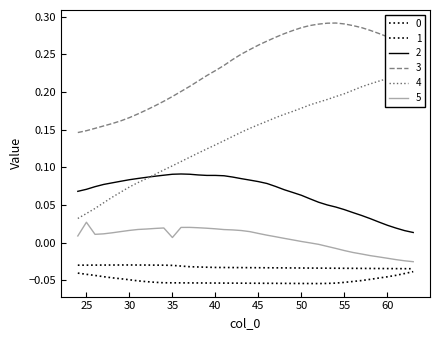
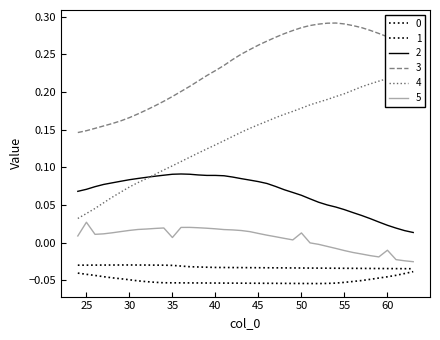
5, 50: 0.00 -> 0.01
5, 60: -0.02 -> -0.01
